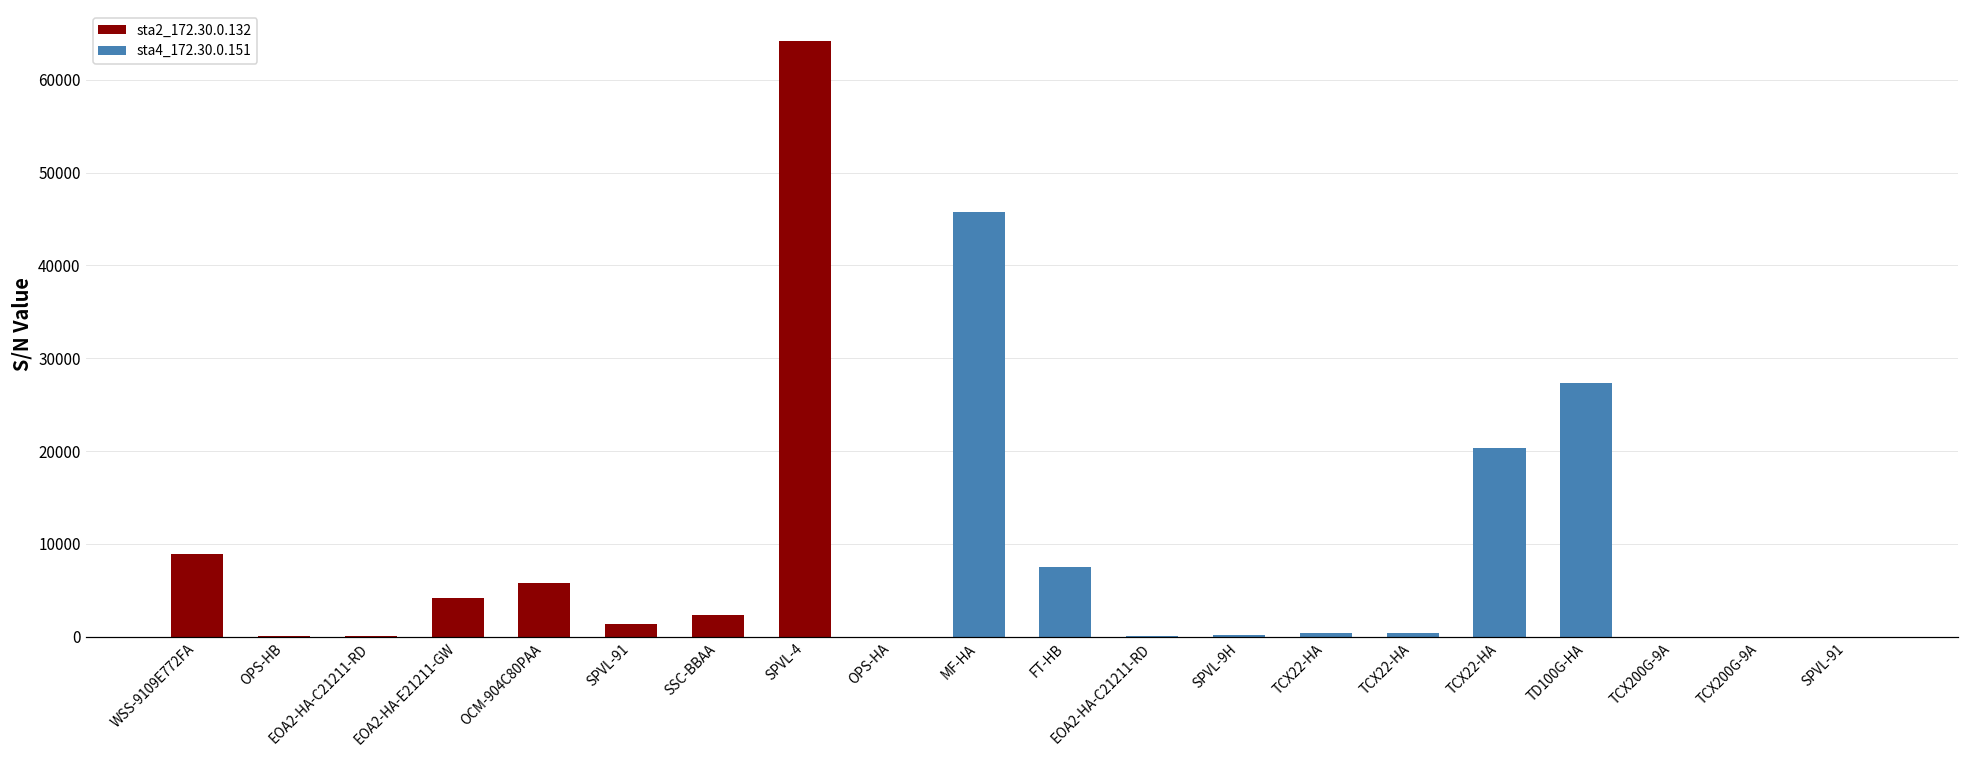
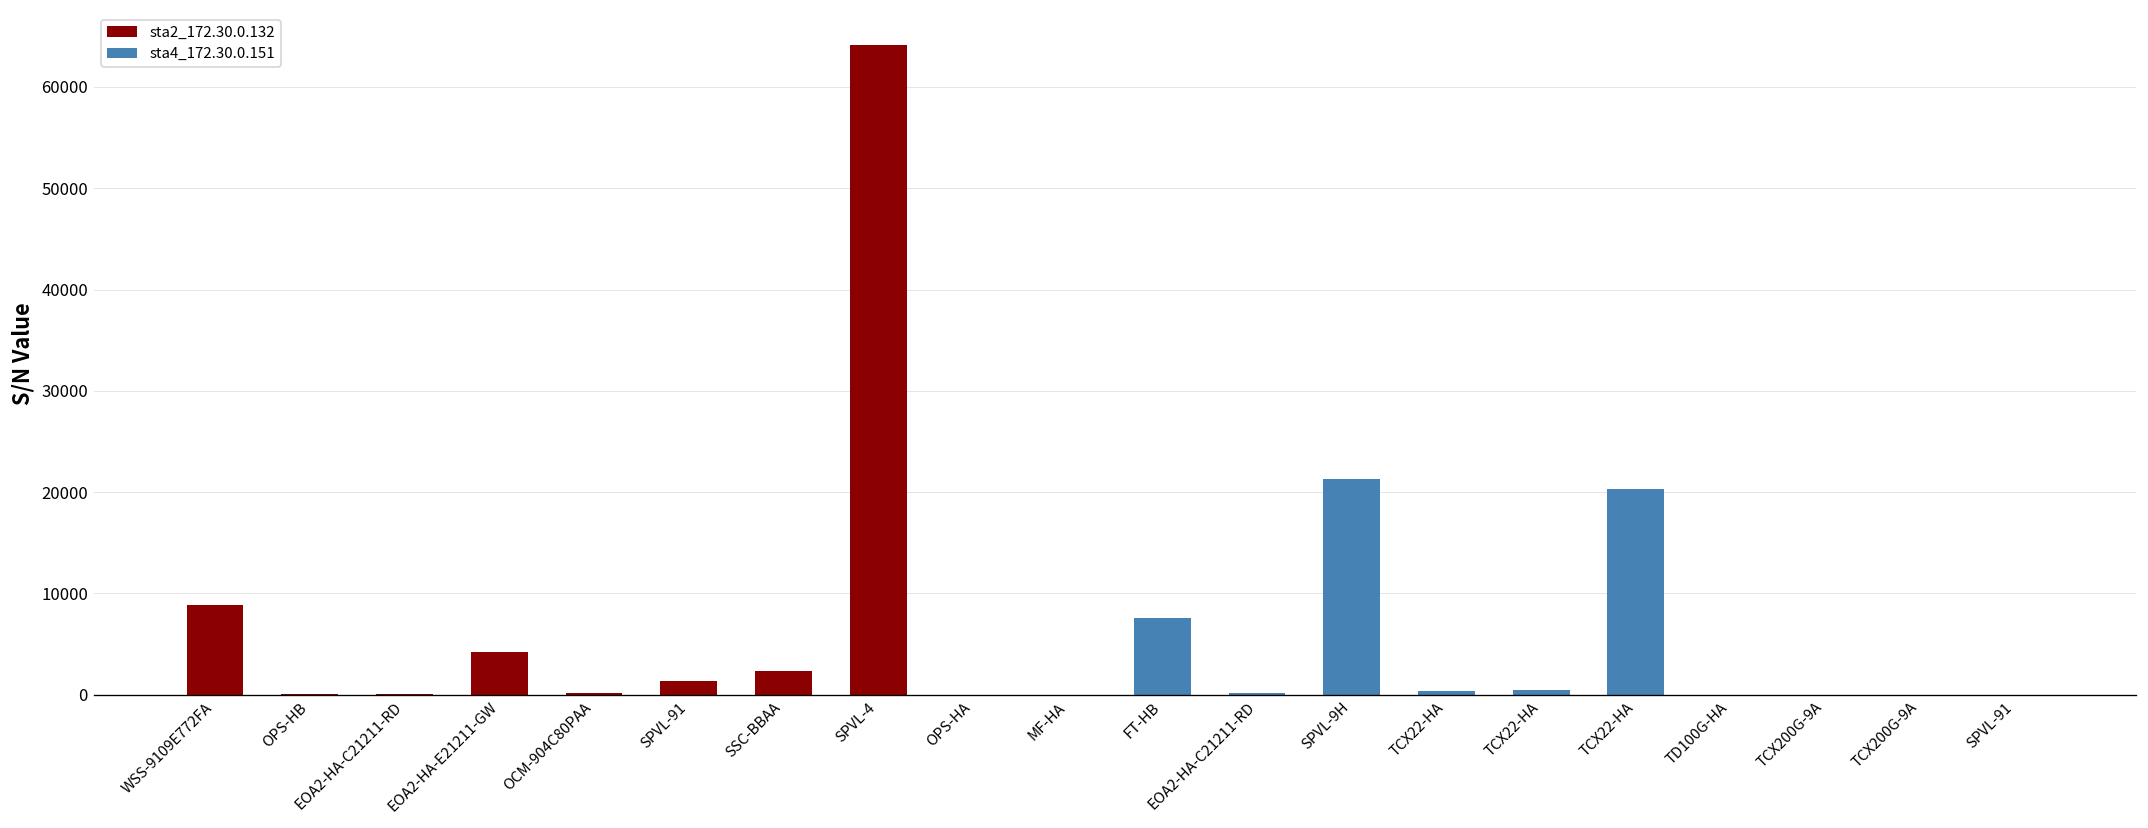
OCM-904C80PAA: 6000 -> 0
MF-HA: 46000 -> 0
SPVL-9H: 0 -> 21000
TD100G-HA: 27000 -> 0
